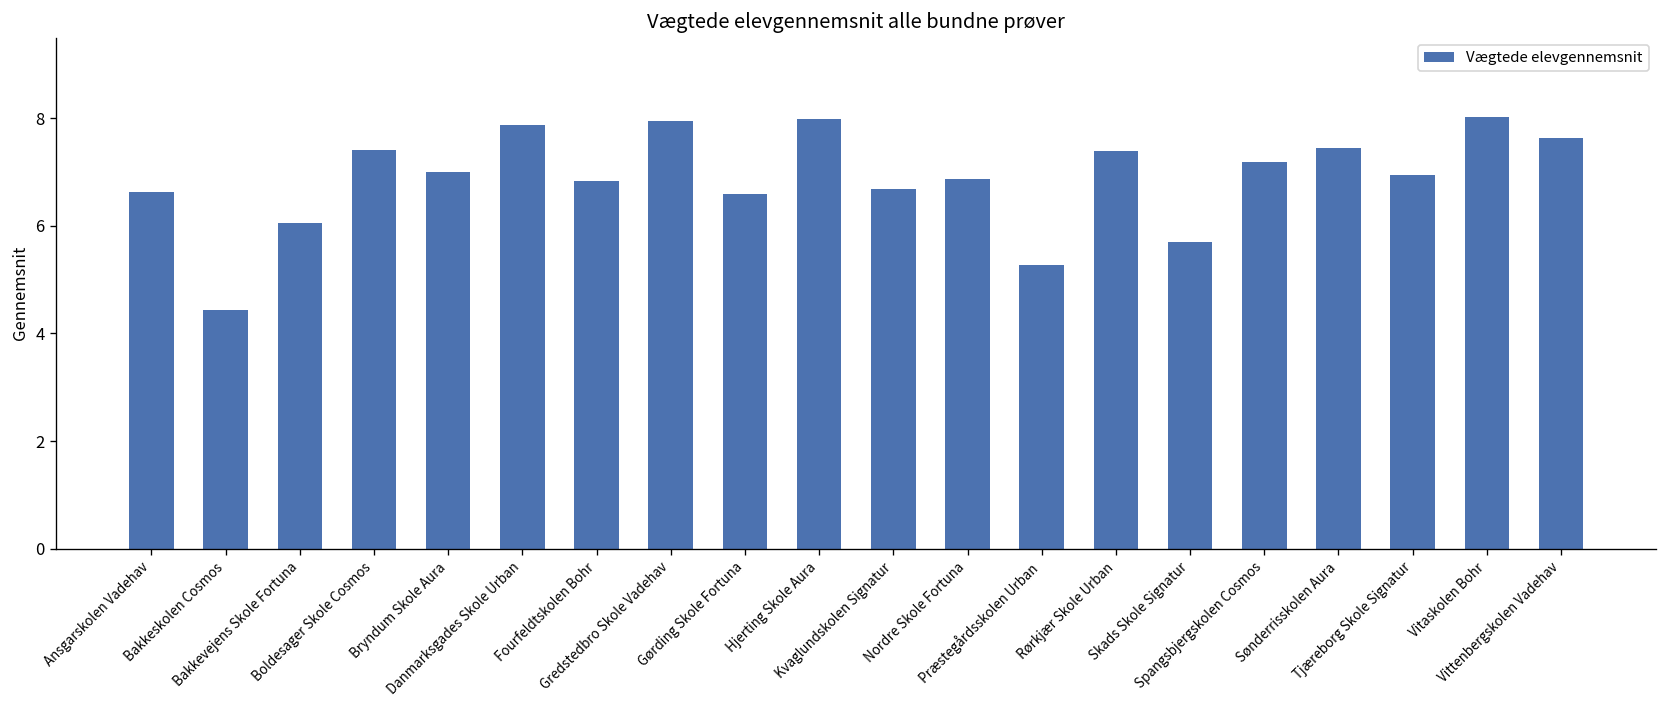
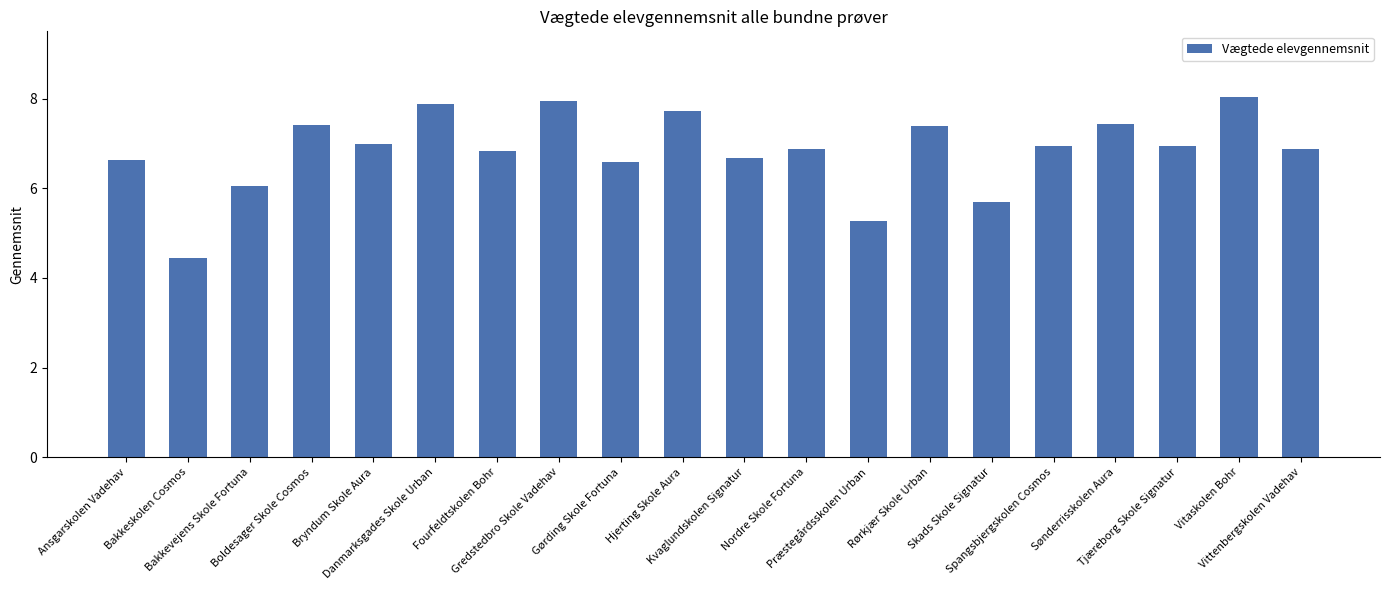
Hjerting Skole Aura: 8.0 -> 7.7
Spangsbjergskolen Cosmos: 7.2 -> 6.9
Vittenbergskolen Vadehav: 7.6 -> 6.9
